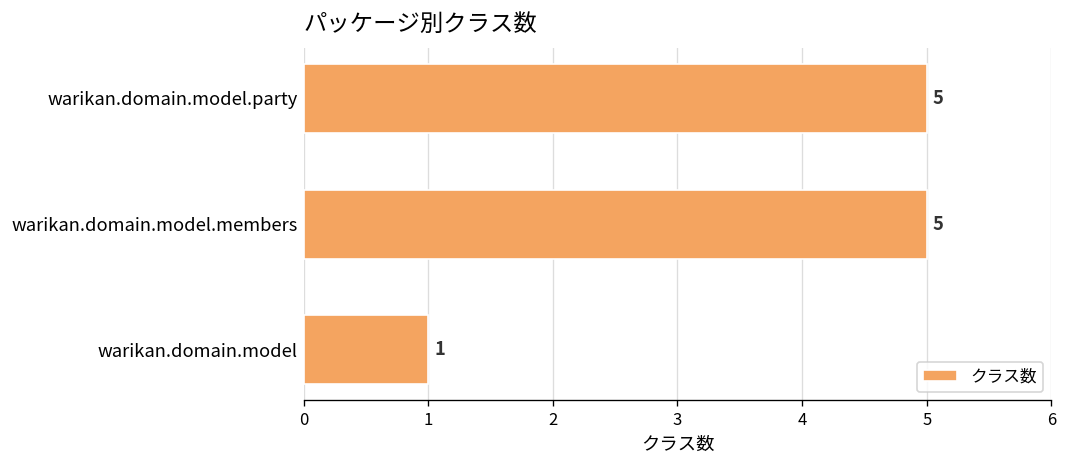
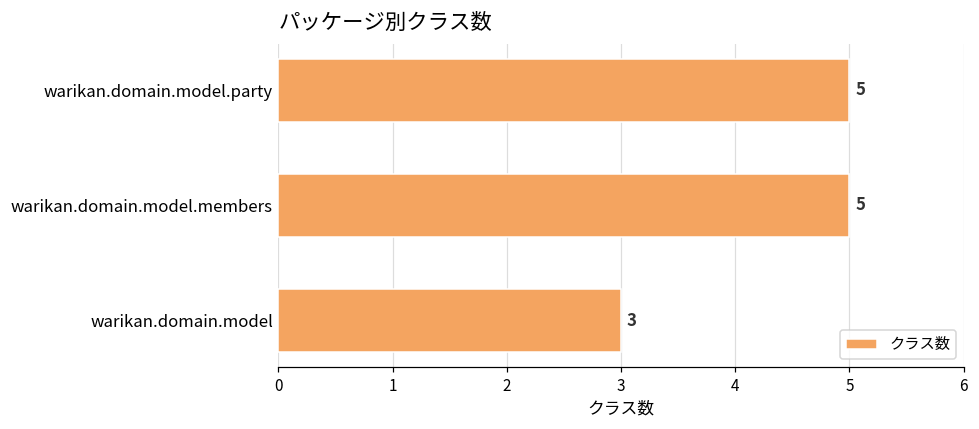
warikan.domain.model: 1 -> 3
